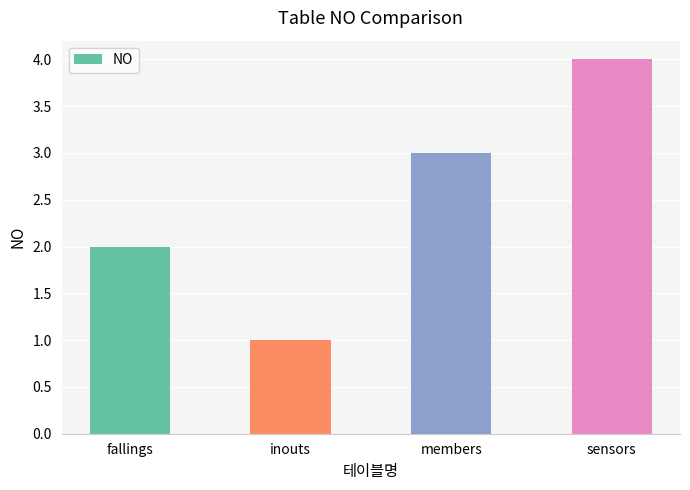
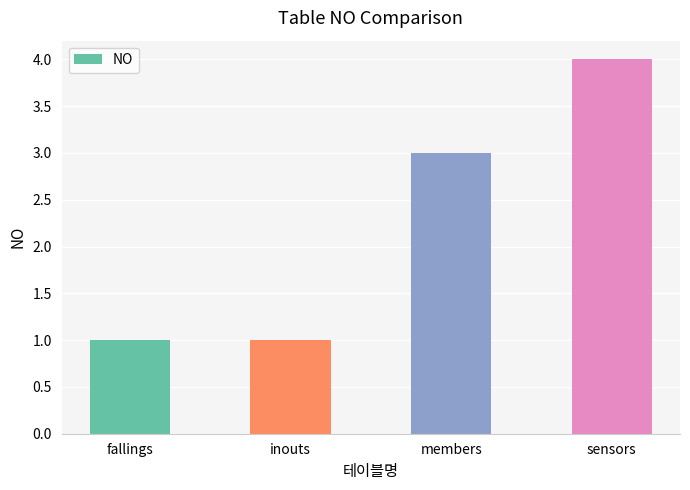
fallings: 2 -> 1
